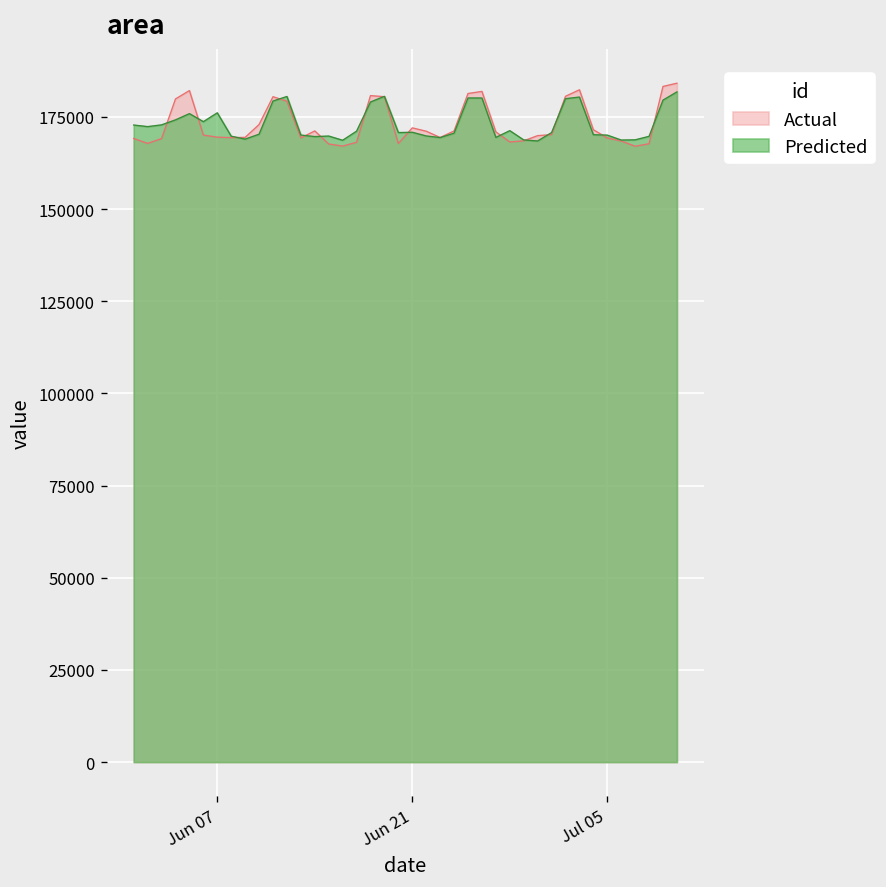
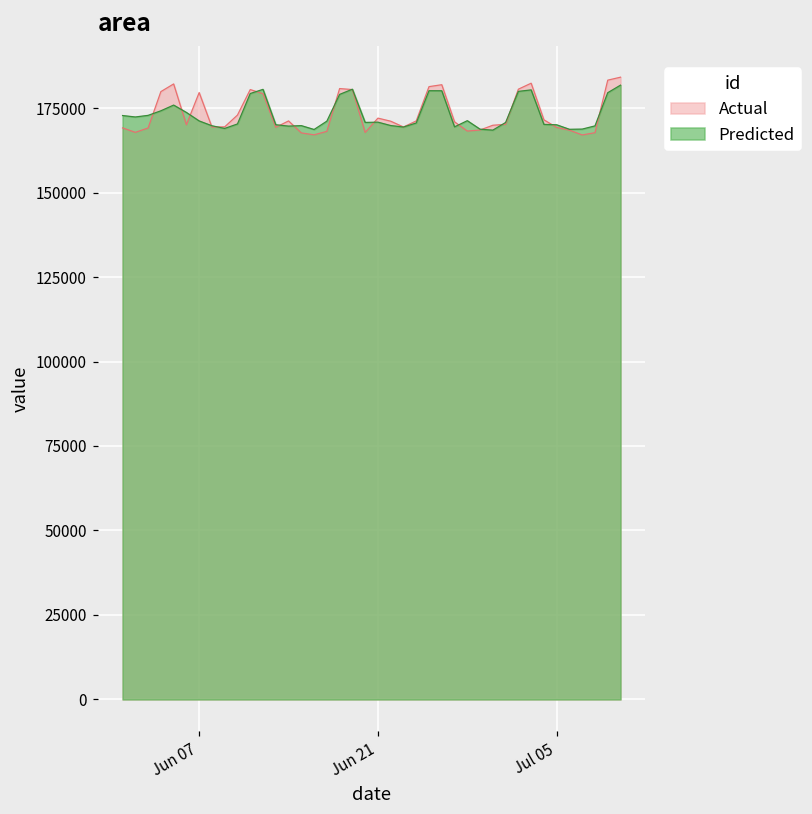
Actual, Jun 07: 169000 -> 180000
Predicted, Jun 07: 176000 -> 171000
